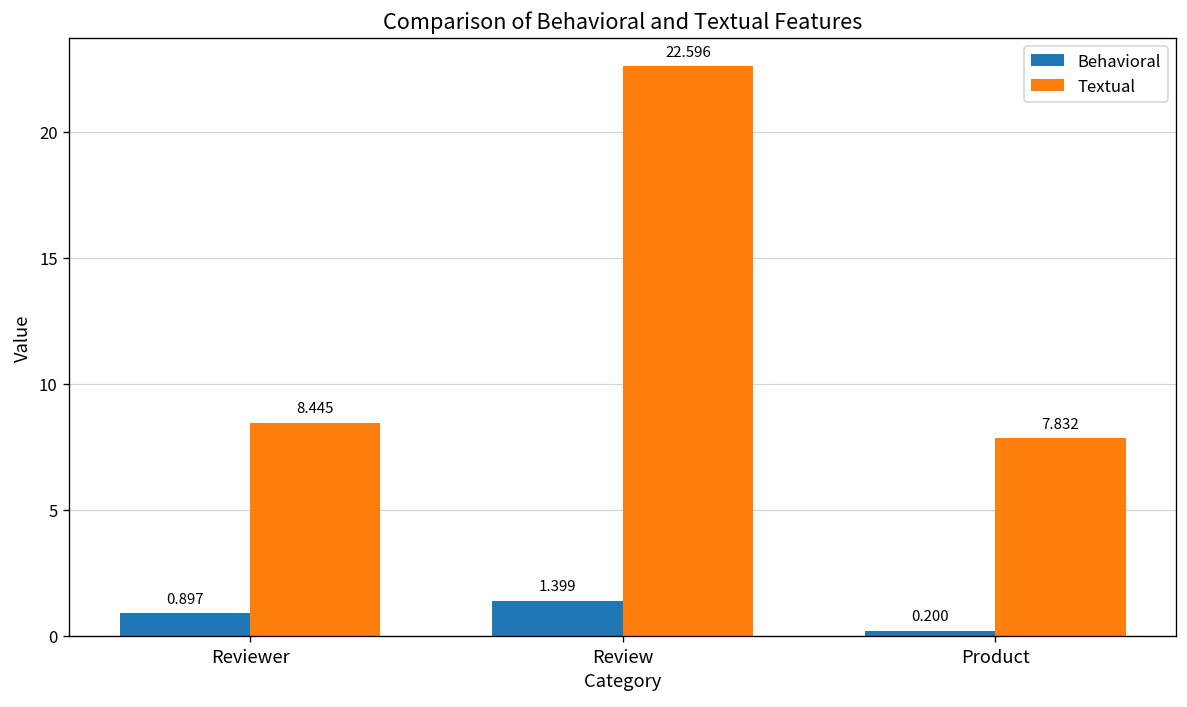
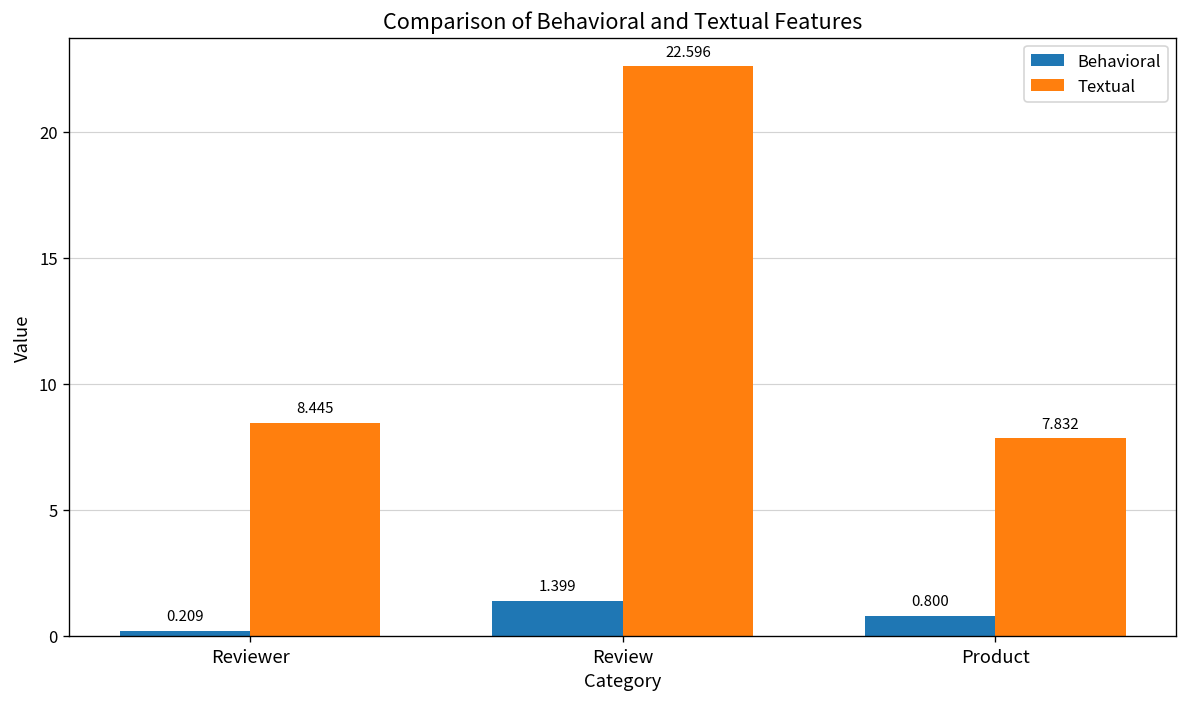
Behavioral, Reviewer: 0.897 -> 0.209
Behavioral, Product: 0.200 -> 0.800
